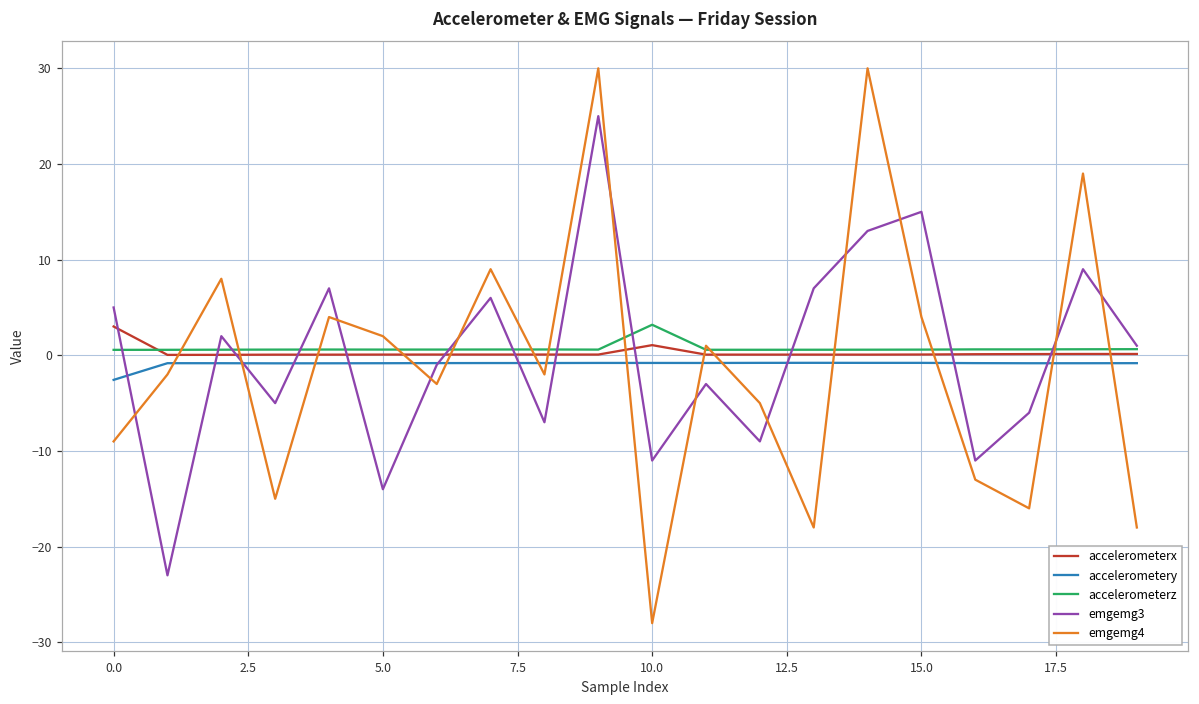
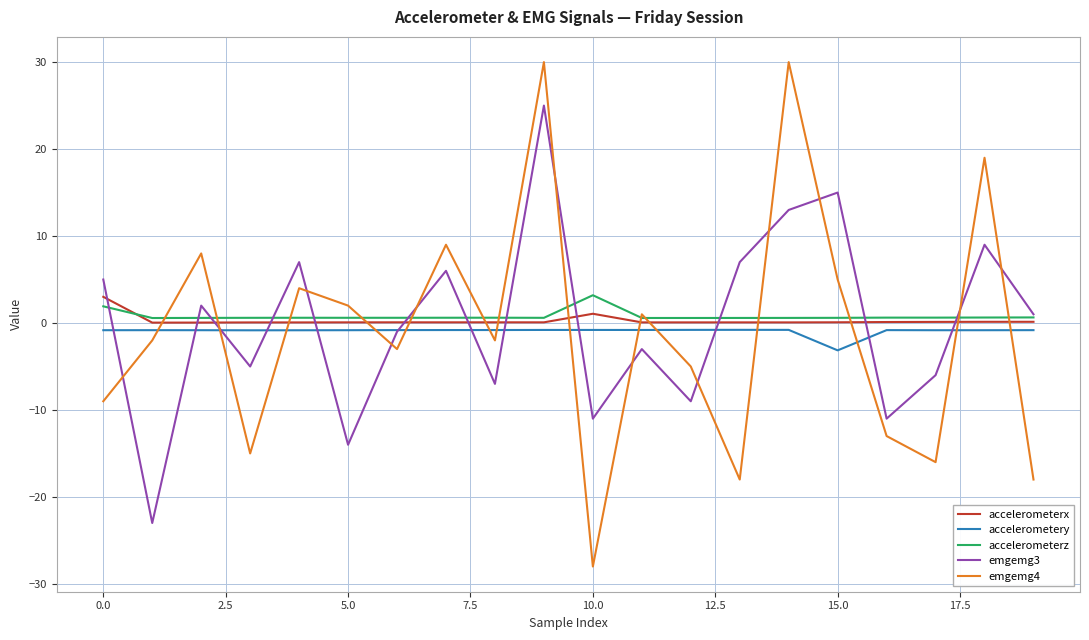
accelerometery, 0.0: -3 -> -1
accelerometerz, 0.0: 1 -> 2
accelerometery, 15.0: -1 -> -3
emgemg4, 15.0: 4 -> 5
